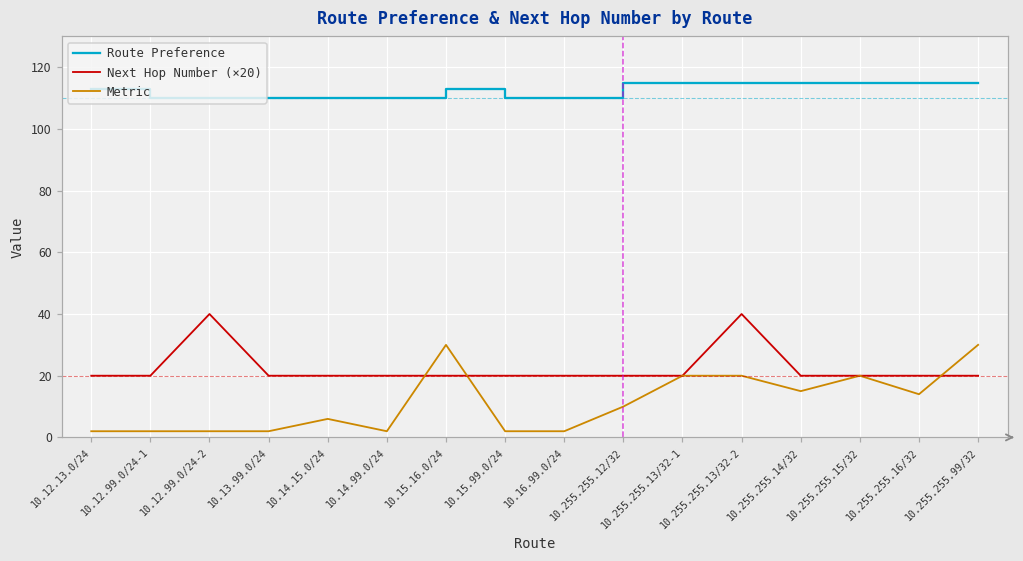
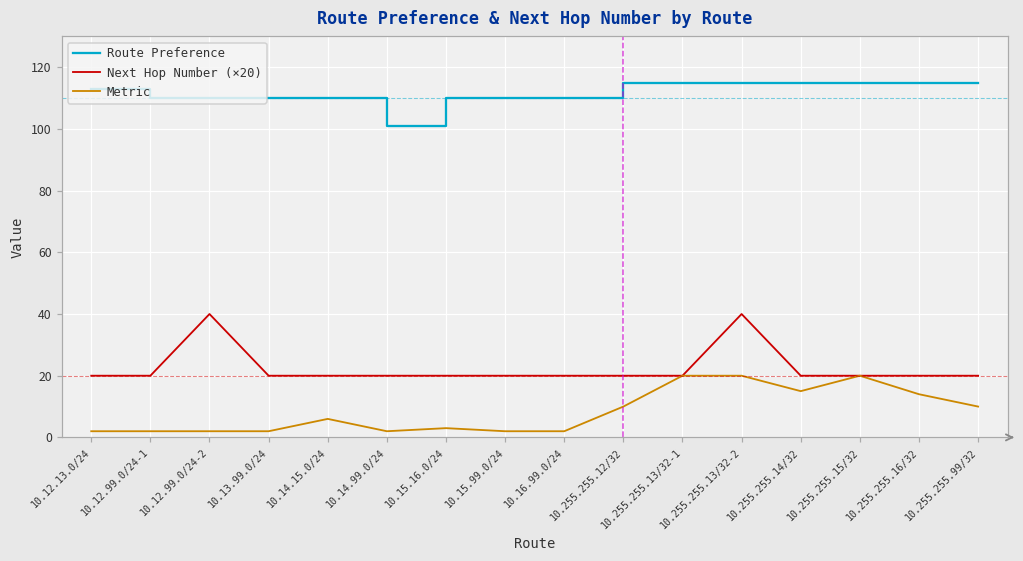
Route Preference, 10.14.99.0/24: 110 -> 101
Route Preference, 10.15.16.0/24: 113 -> 110
Metric, 10.15.16.0/24: 30 -> 3
Metric, 10.255.255.99/32: 30 -> 10
